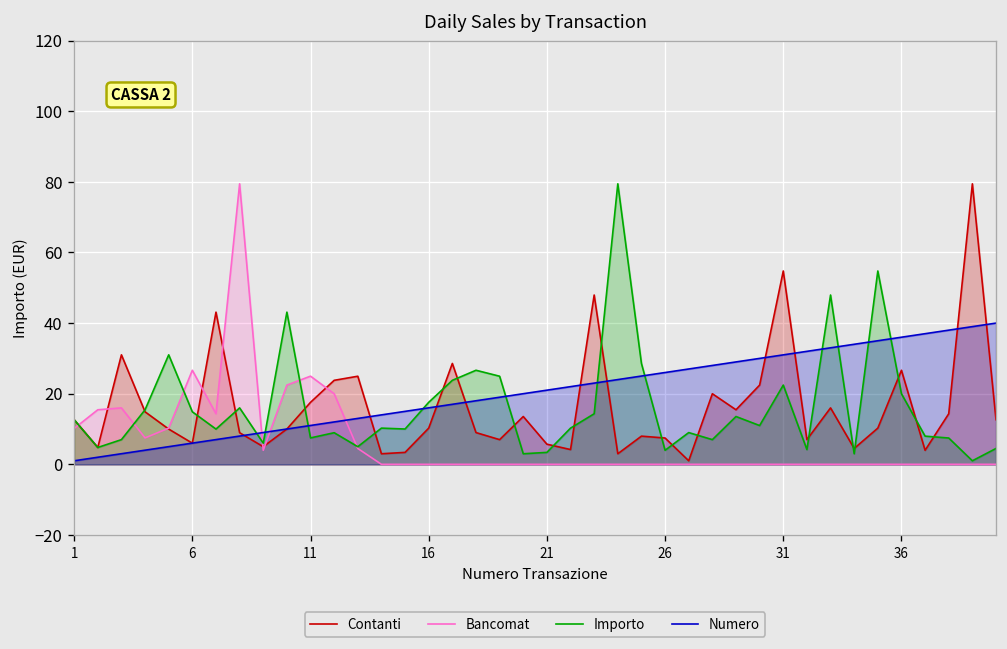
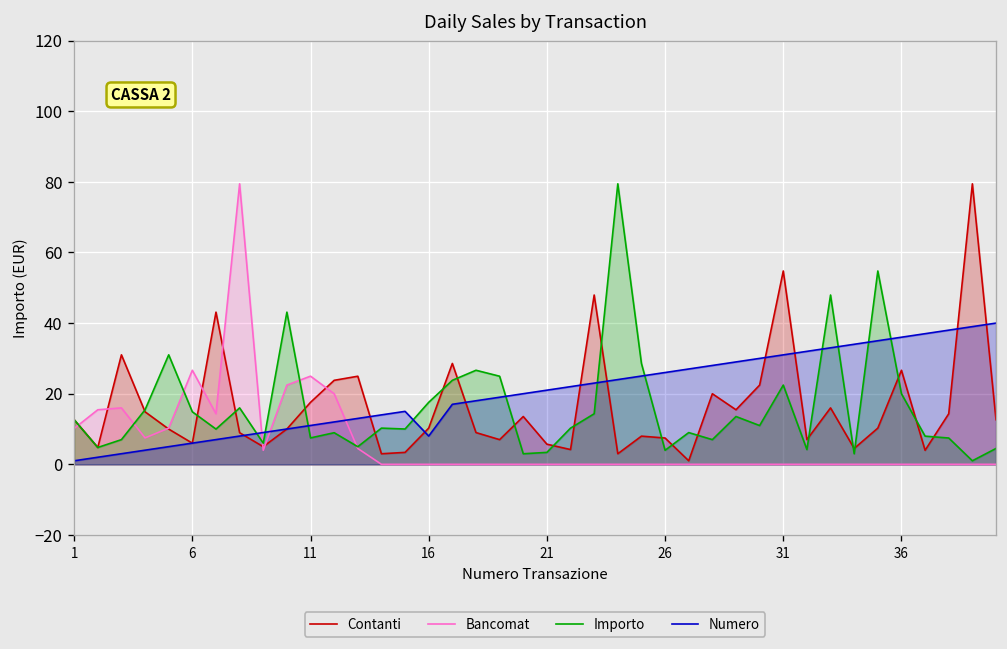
Numero, 16: 16 -> 8
